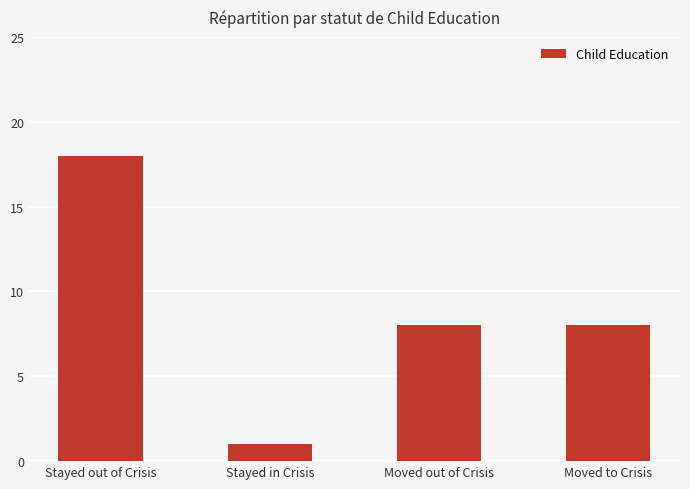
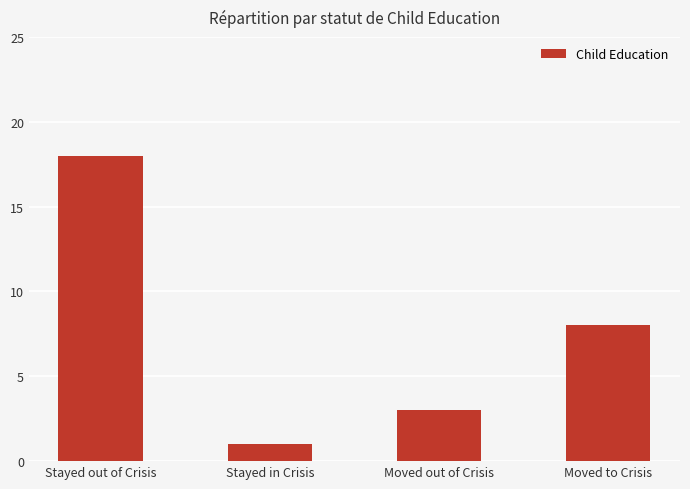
Moved out of Crisis: 8 -> 3
